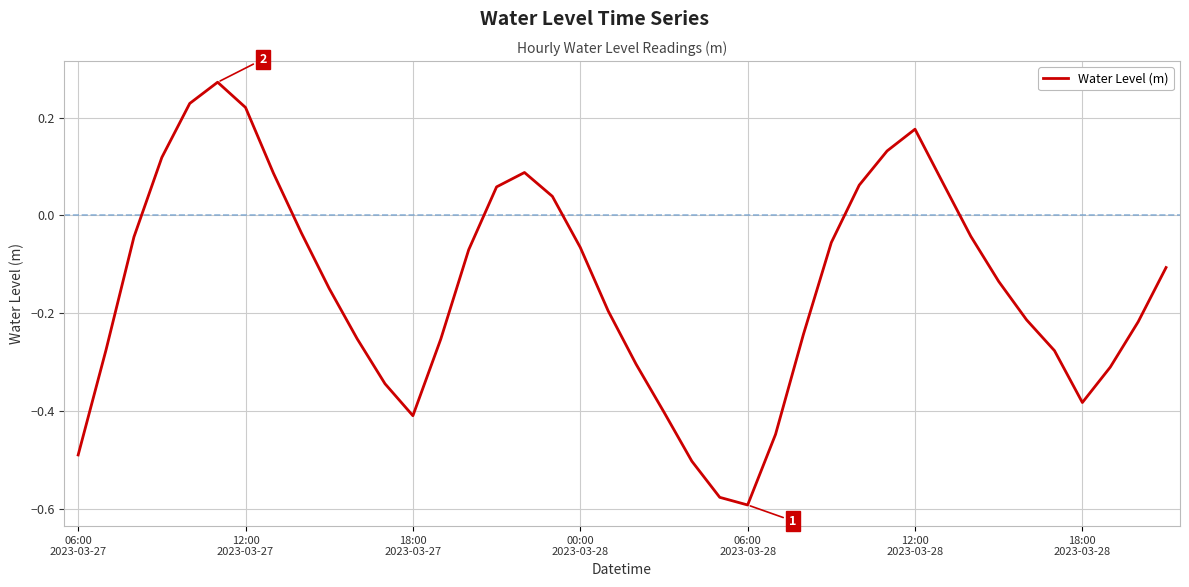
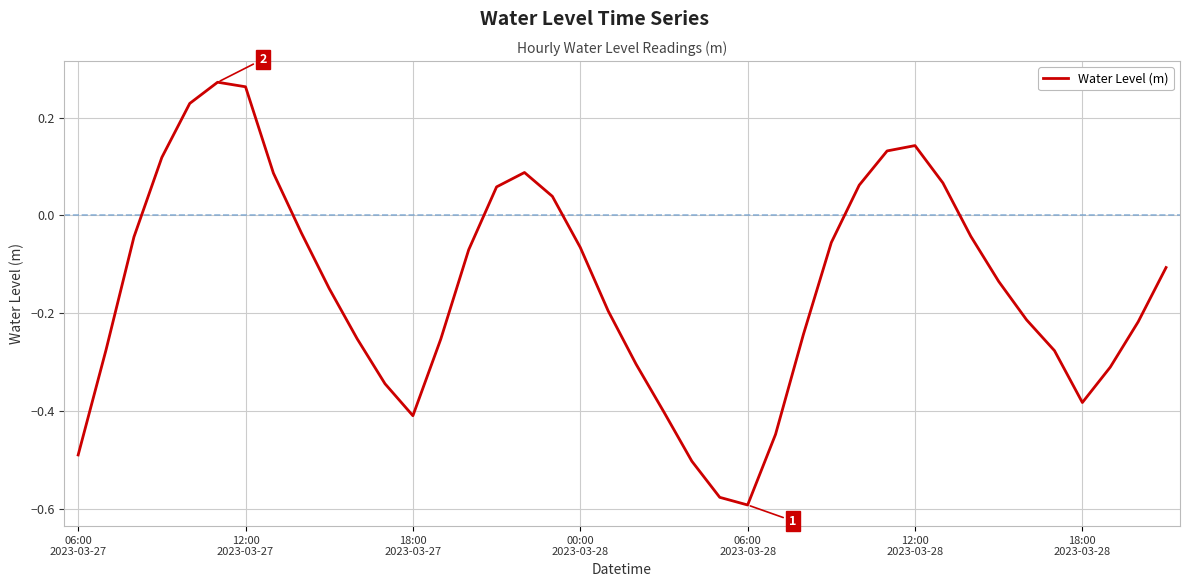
12:00 2023-03-27: 0.22 -> 0.26
12:00 2023-03-28: 0.18 -> 0.14
